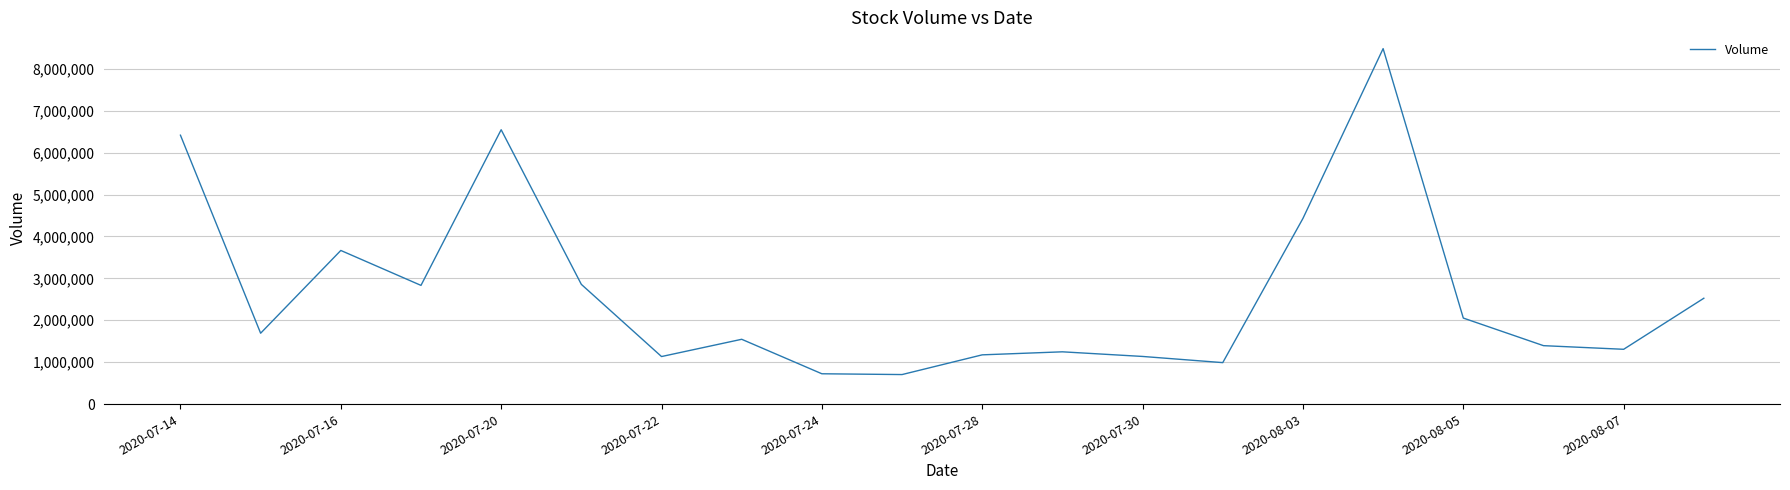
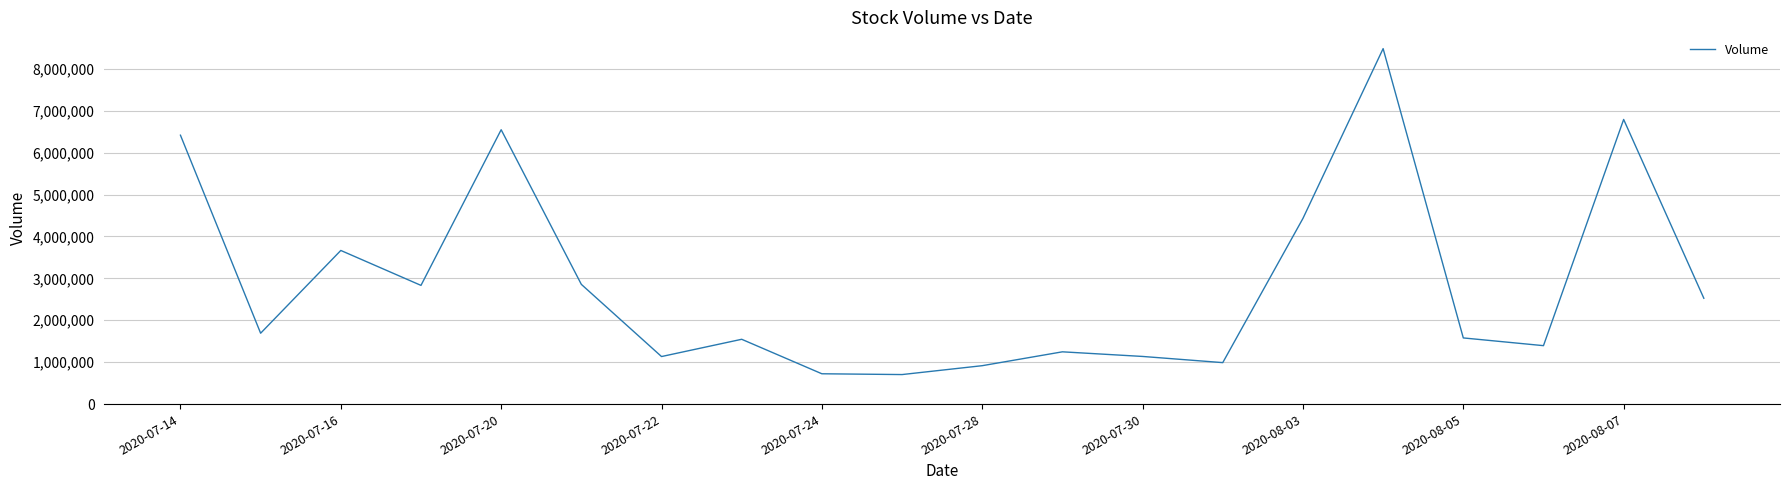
2020-07-28: 1,200,000 -> 900,000
2020-08-05: 2,100,000 -> 1,600,000
2020-08-07: 1,300,000 -> 6,800,000
